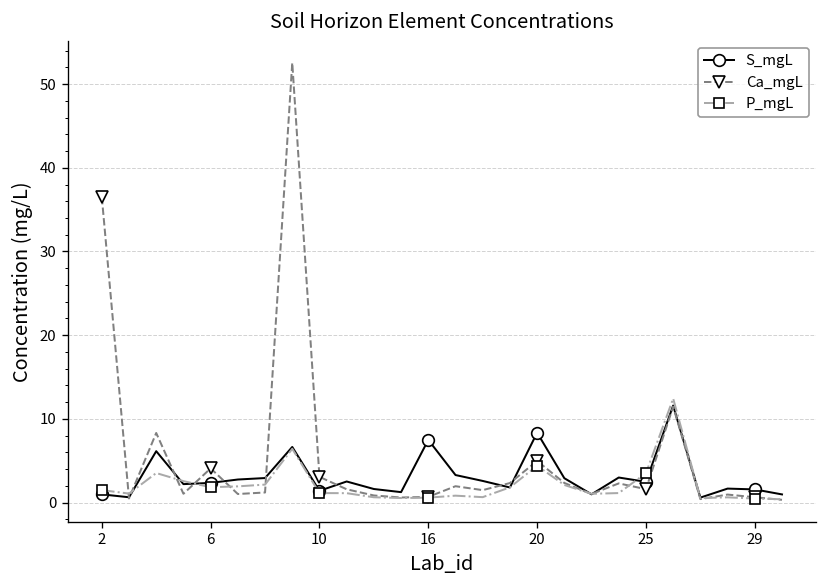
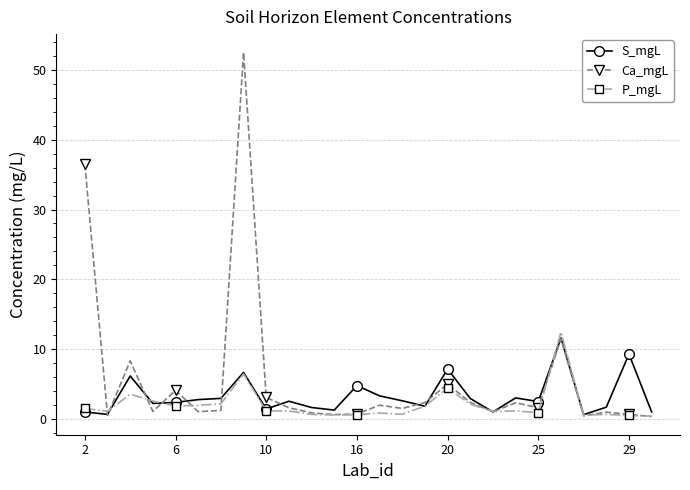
S_mgL, 16: 7 -> 5
S_mgL, 20: 8 -> 7
P_mgL, 25: 4 -> 1
S_mgL, 29: 2 -> 9
